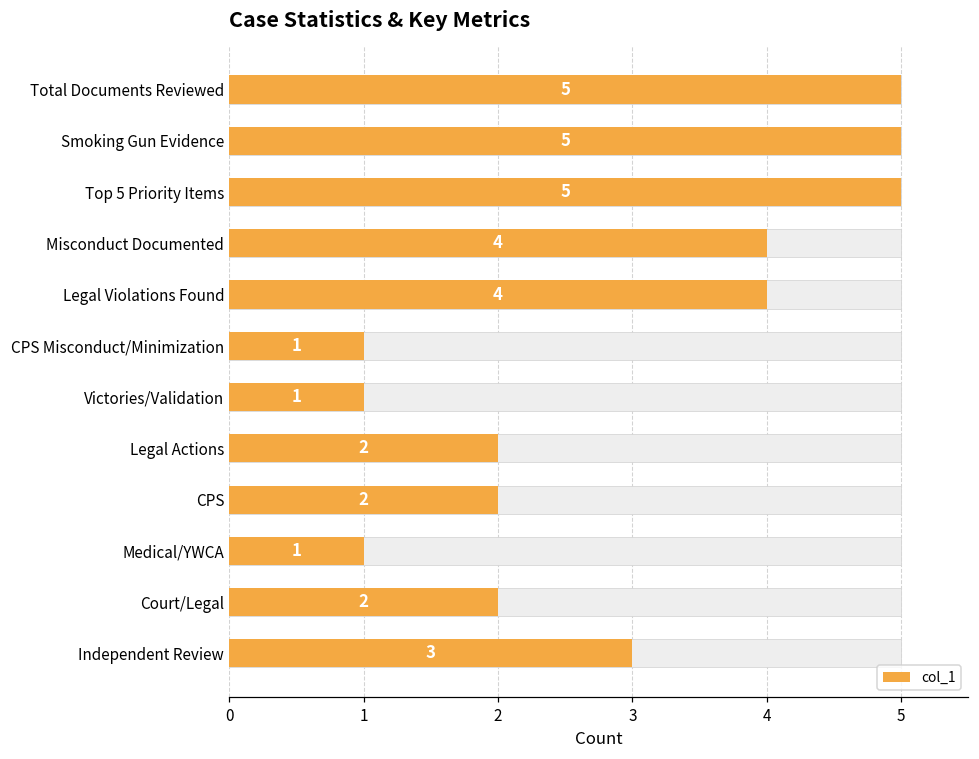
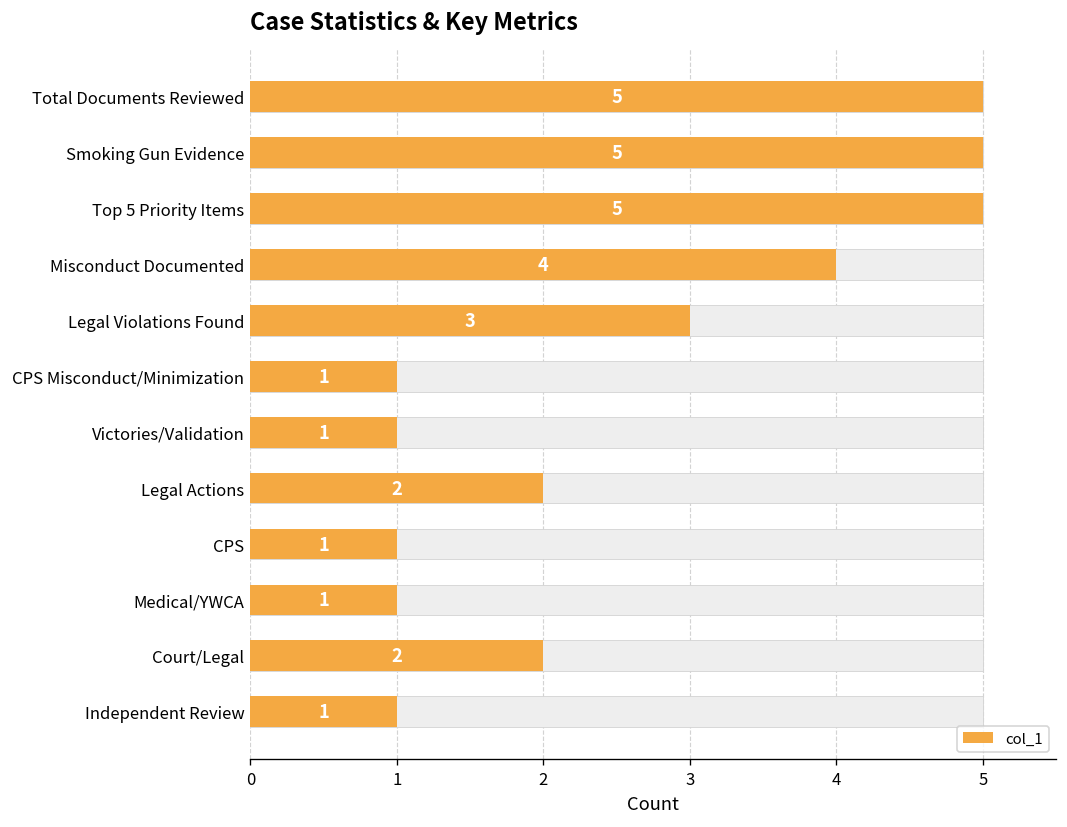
col_1, Legal Violations Found: 4 -> 3
col_1, CPS: 2 -> 1
col_1, Independent Review: 3 -> 1
